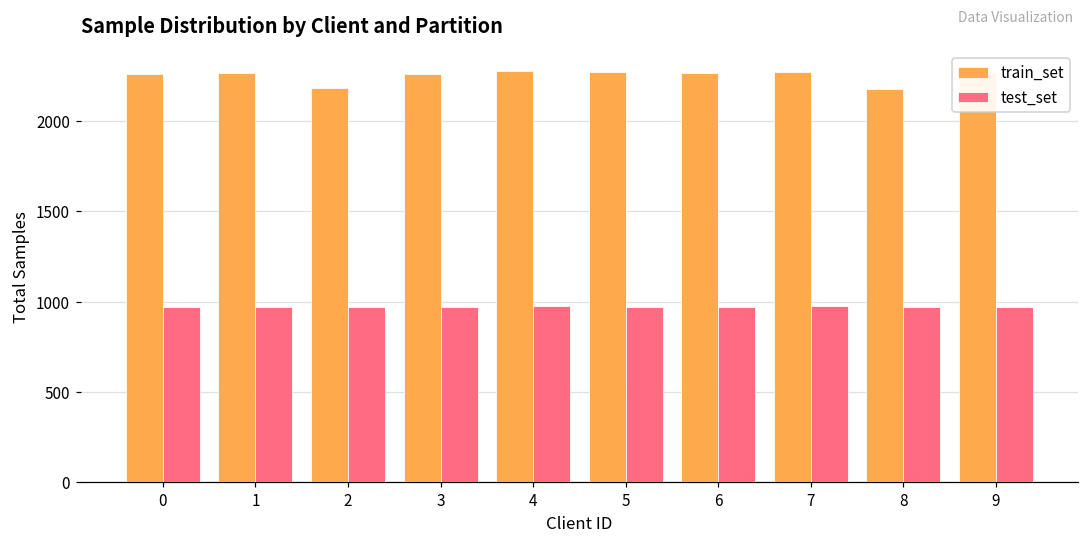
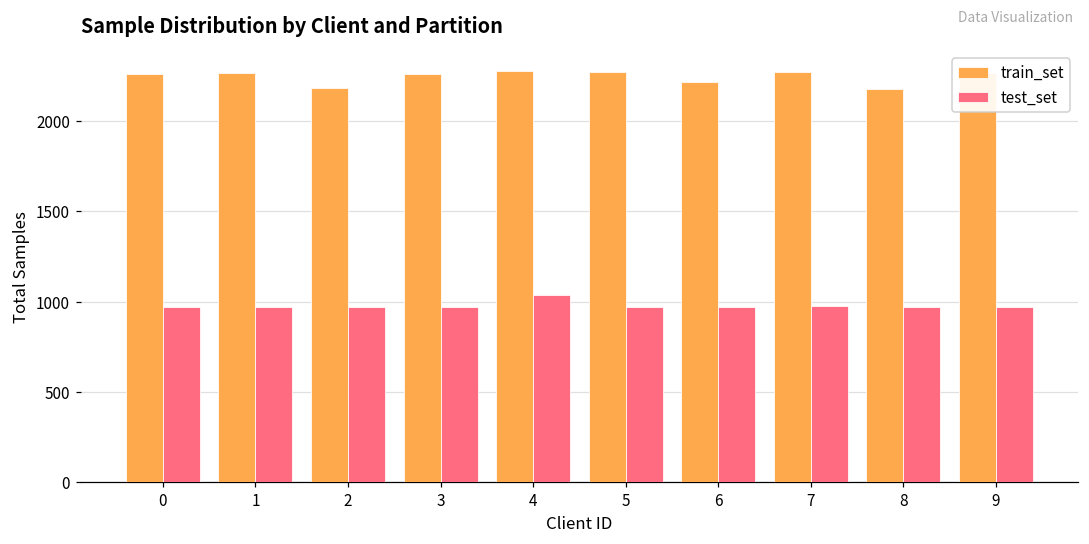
test_set, 4: 980 -> 1040
train_set, 6: 2270 -> 2220
